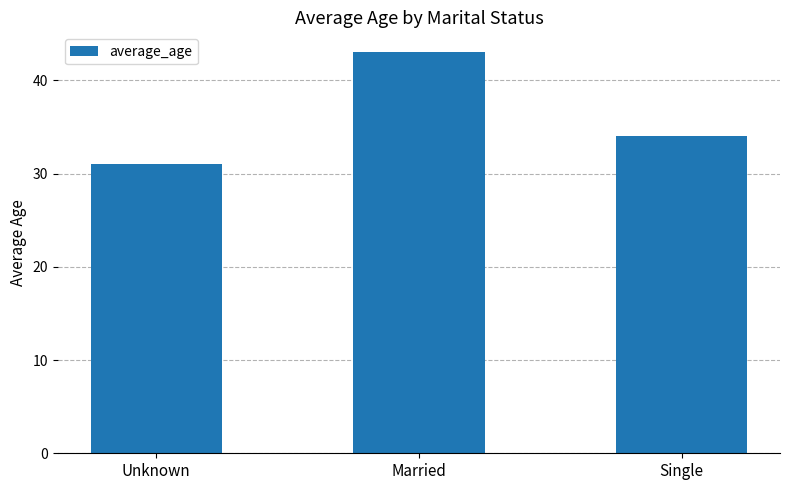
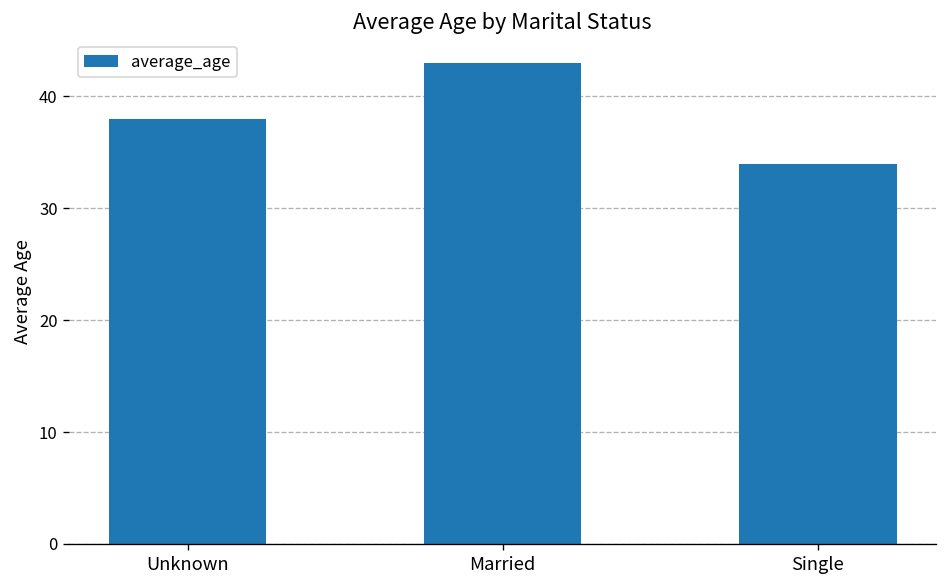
Unknown: 31 -> 38
